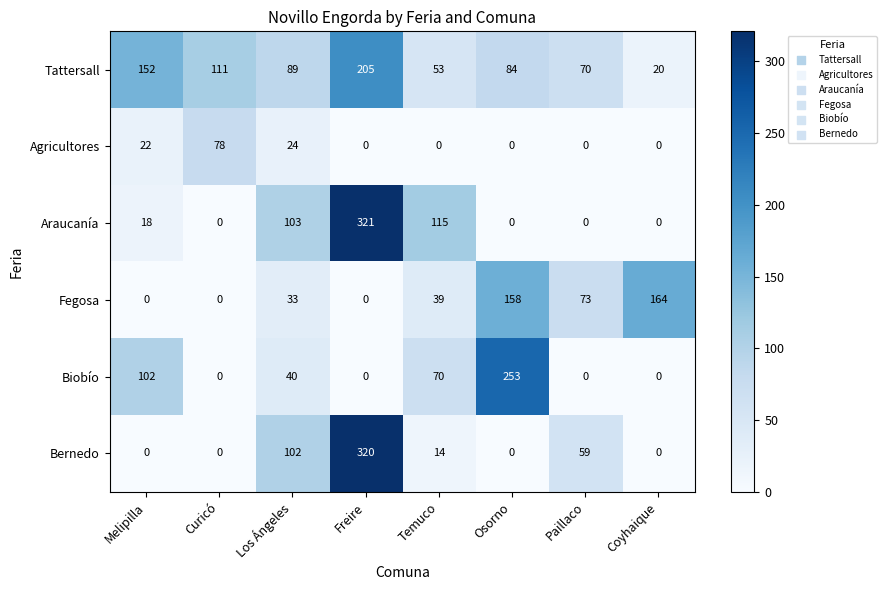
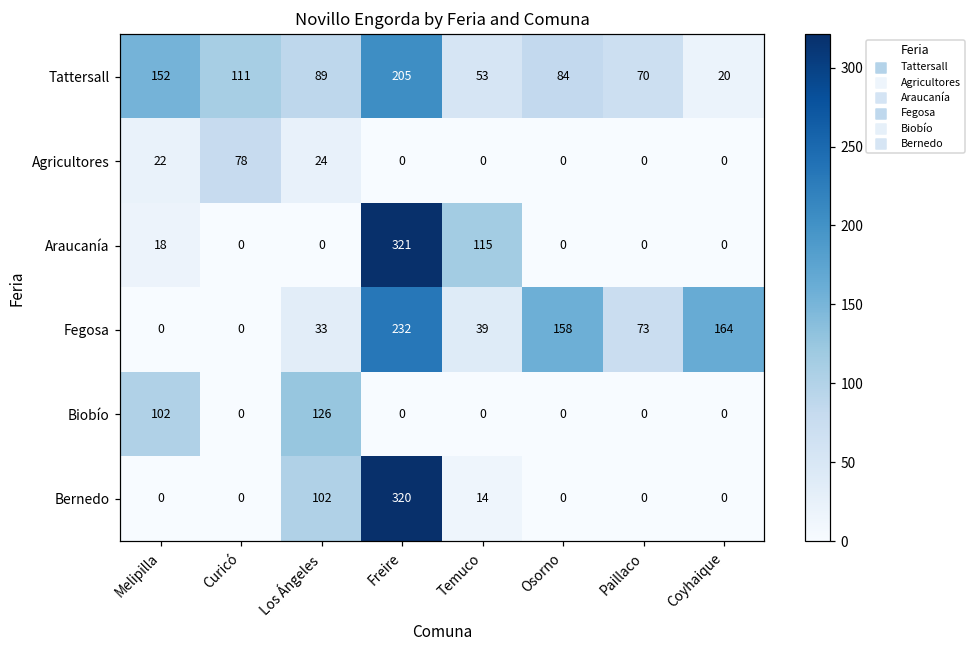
Araucanía, Los Ángeles: 103 -> 0
Fegosa, Freire: 0 -> 232
Biobío, Los Ángeles: 40 -> 126
Biobío, Temuco: 70 -> 0
Biobío, Osorno: 253 -> 0
Bernedo, Paillaco: 59 -> 0
